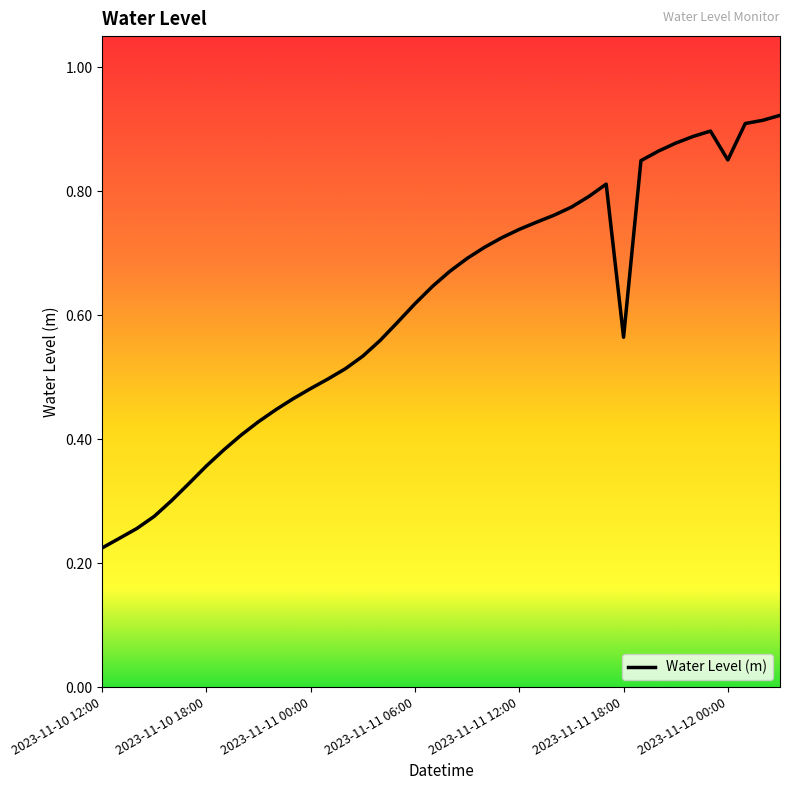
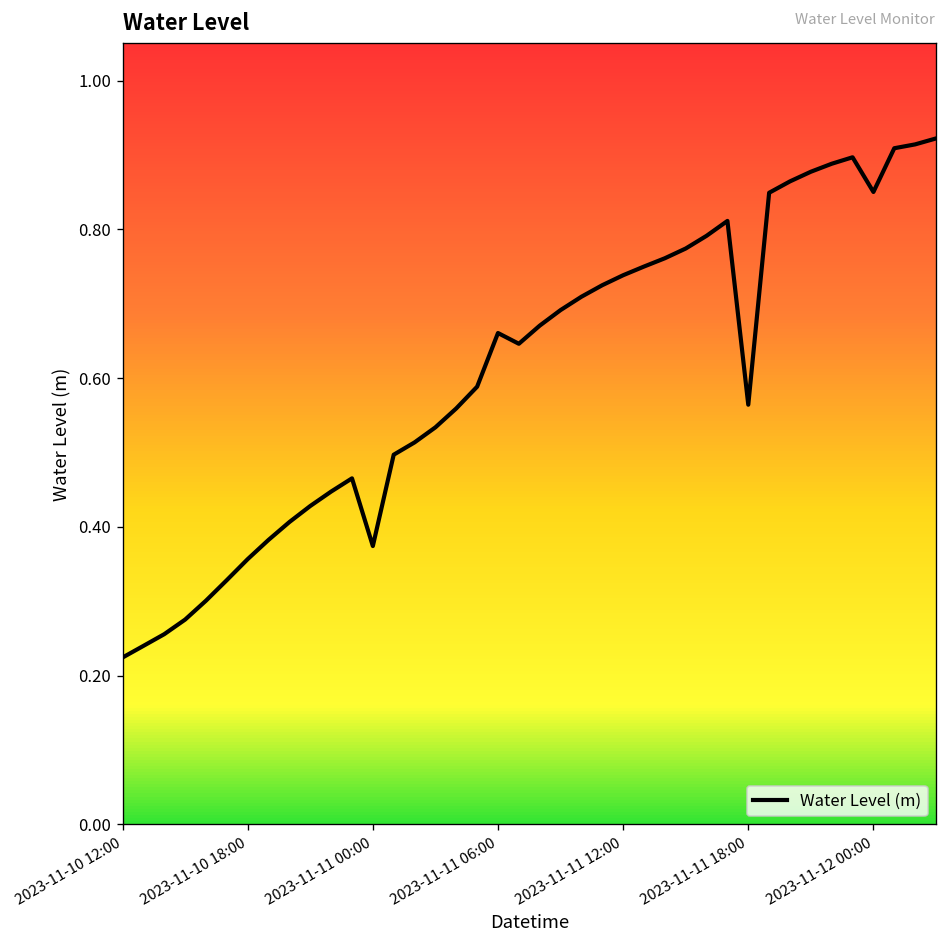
2023-11-11 00:00: 0.48 -> 0.37
2023-11-11 06:00: 0.62 -> 0.66
